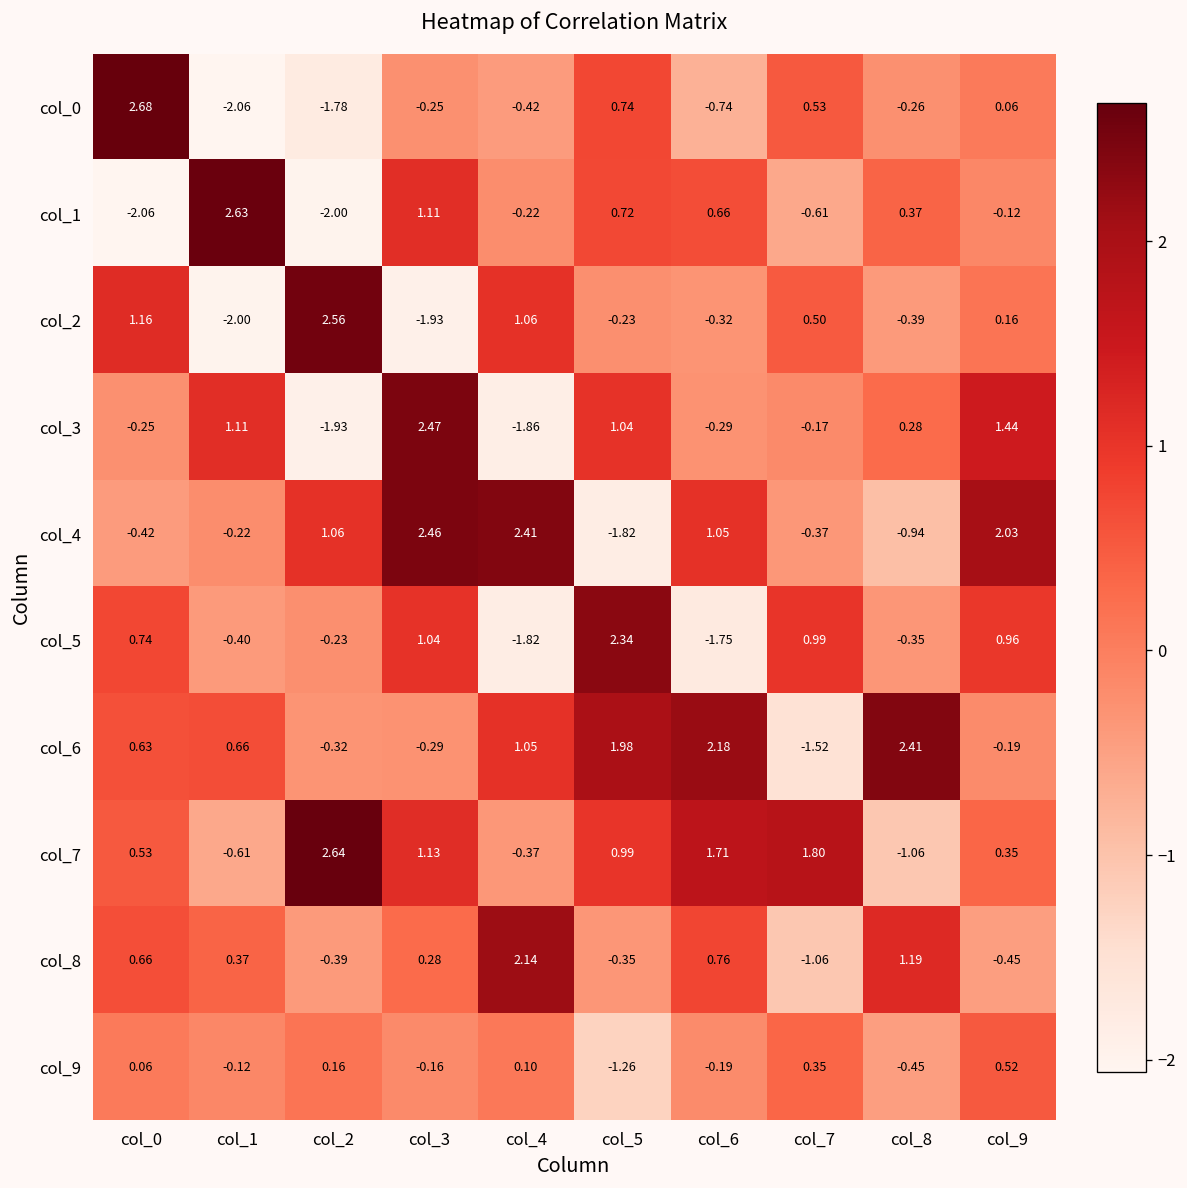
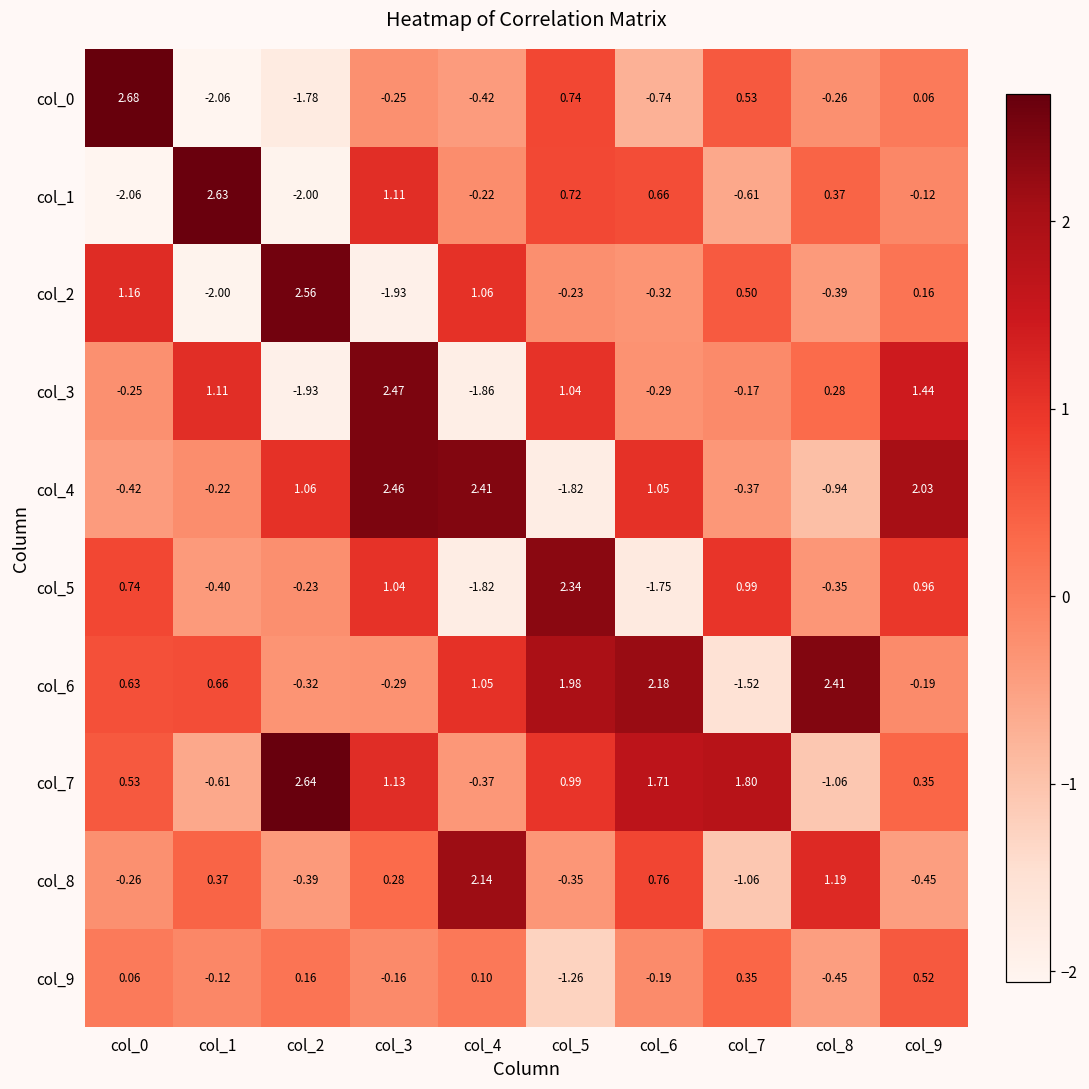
col_8, col_0: 0.66 -> -0.26
